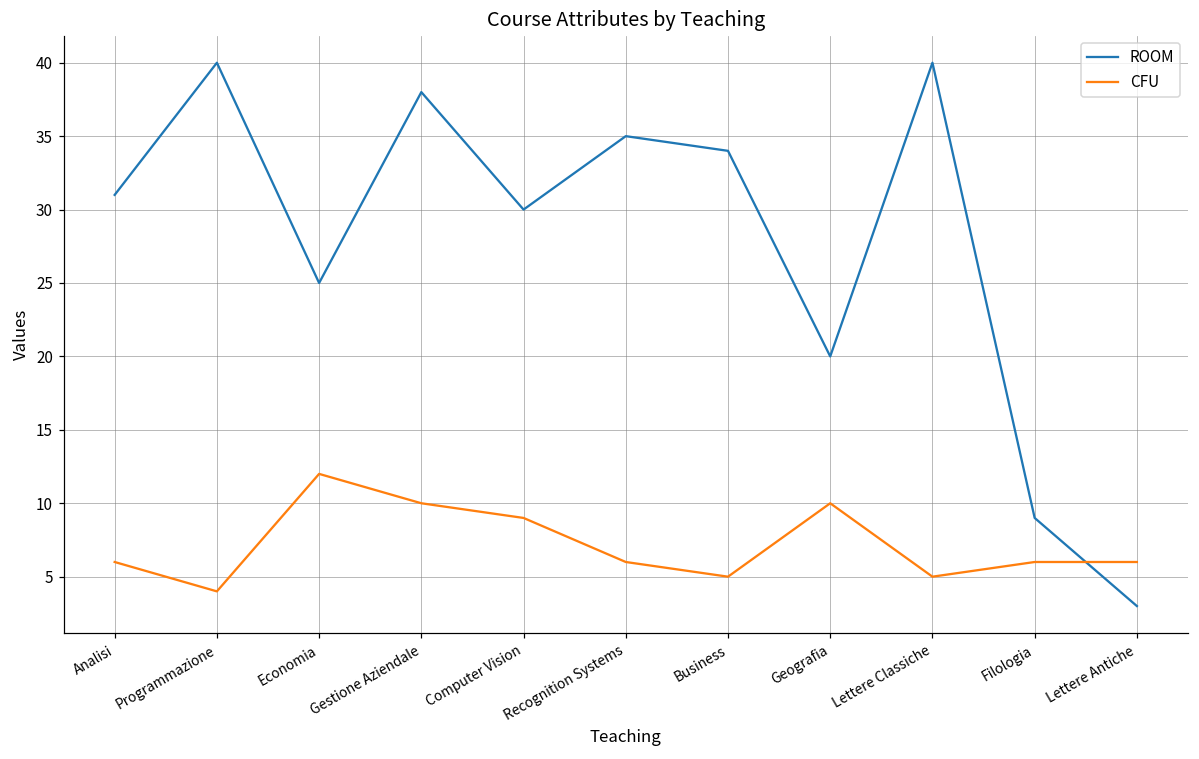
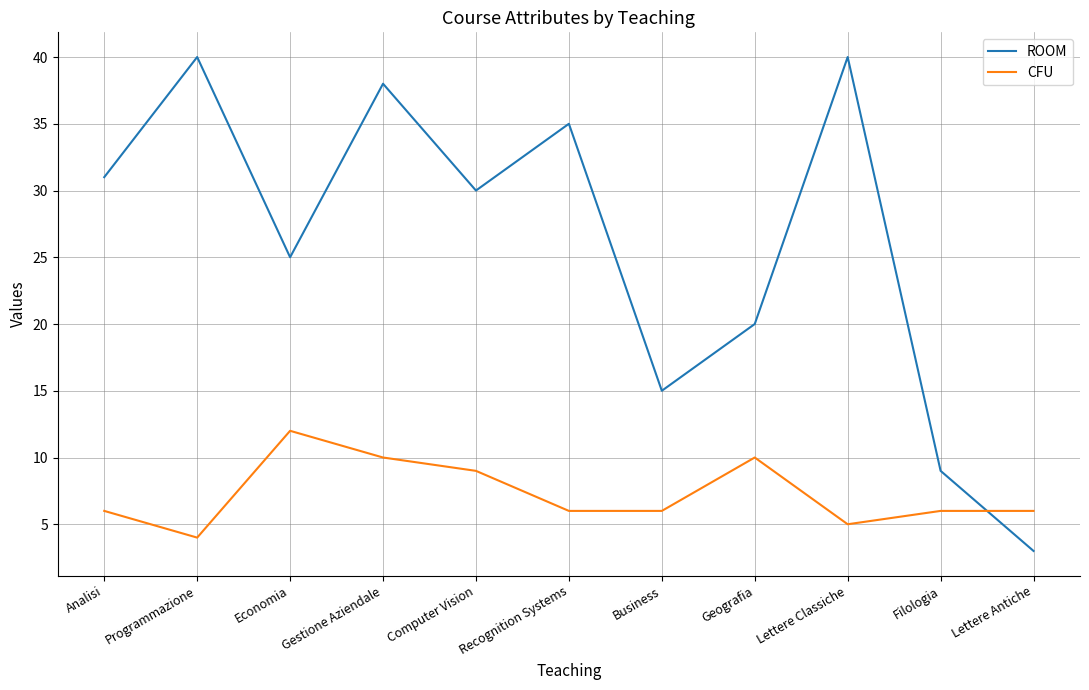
ROOM, Business: 34 -> 15
CFU, Business: 5 -> 6
